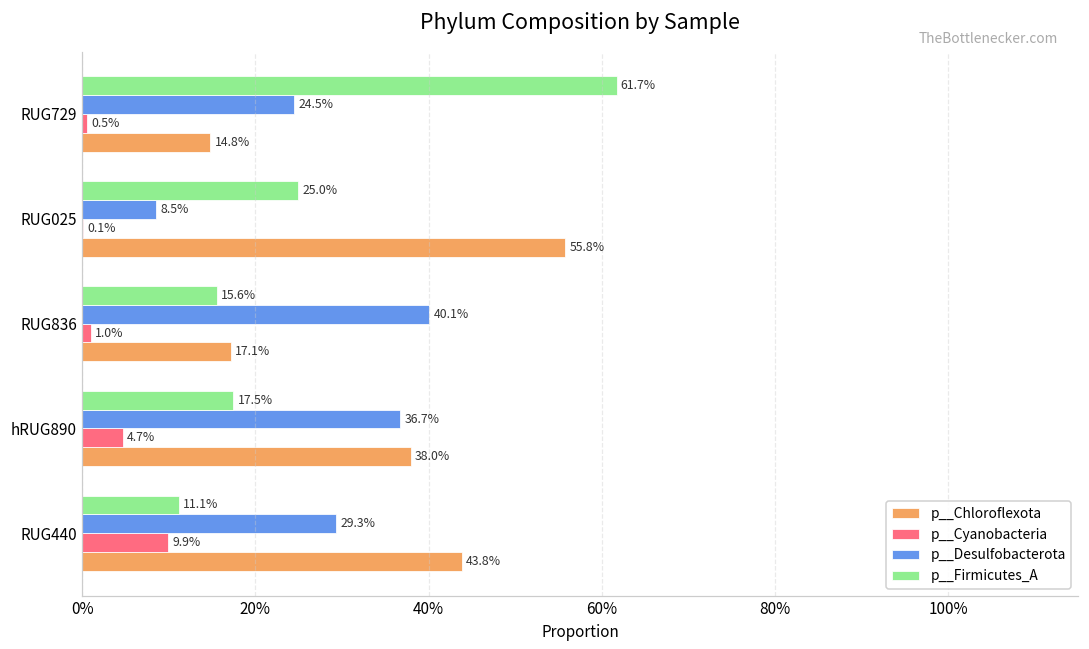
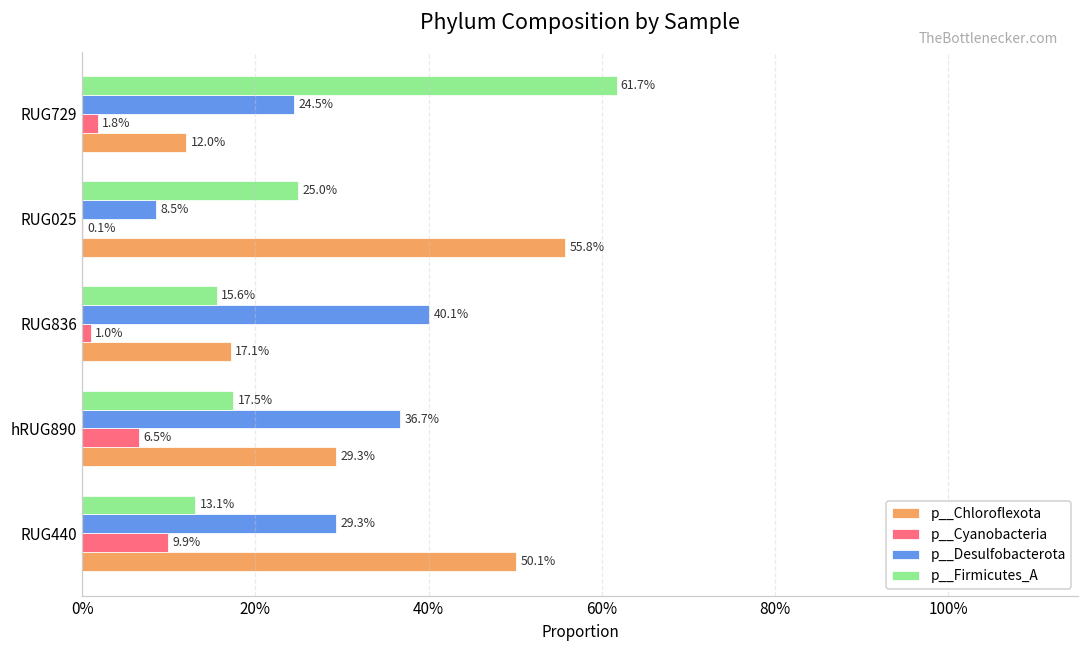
p__Cyanobacteria, RUG729: 0.5% -> 1.8%
p__Chloroflexota, RUG729: 14.8% -> 12.0%
p__Cyanobacteria, hRUG890: 4.7% -> 6.5%
p__Chloroflexota, hRUG890: 38.0% -> 29.3%
p__Firmicutes_A, RUG440: 11.1% -> 13.1%
p__Chloroflexota, RUG440: 43.8% -> 50.1%
